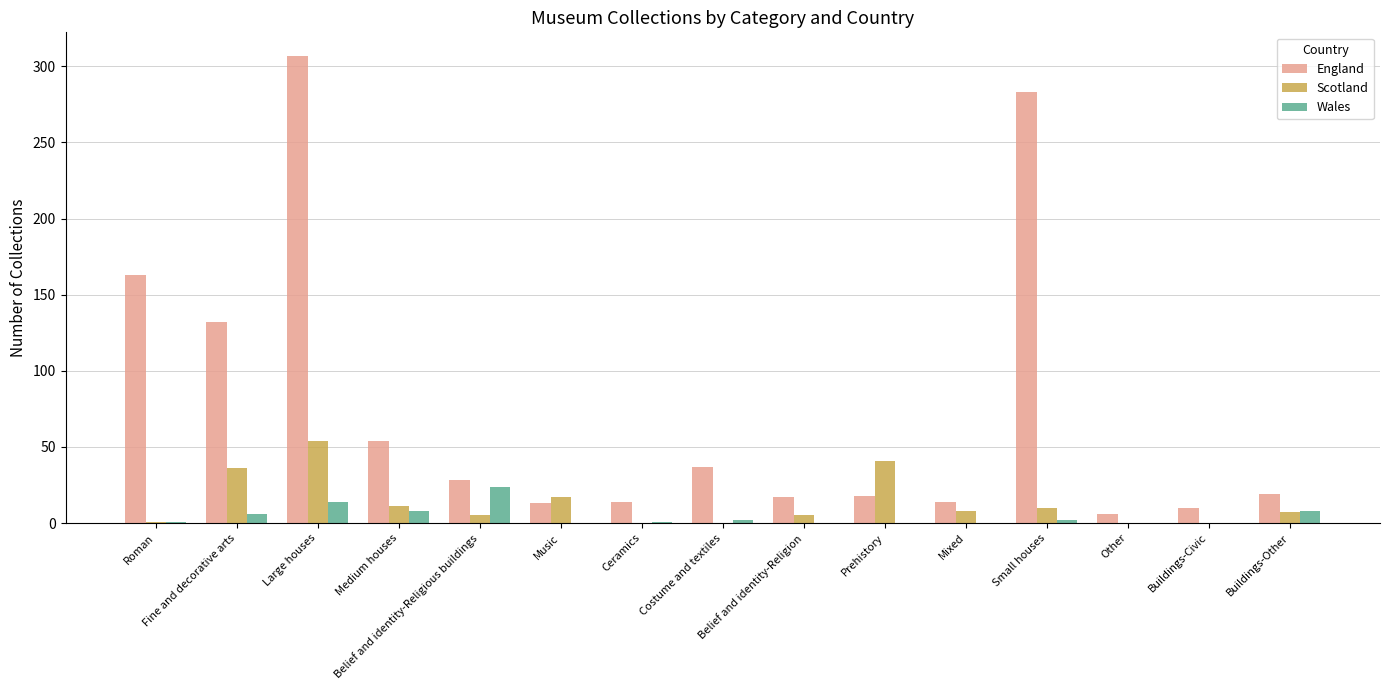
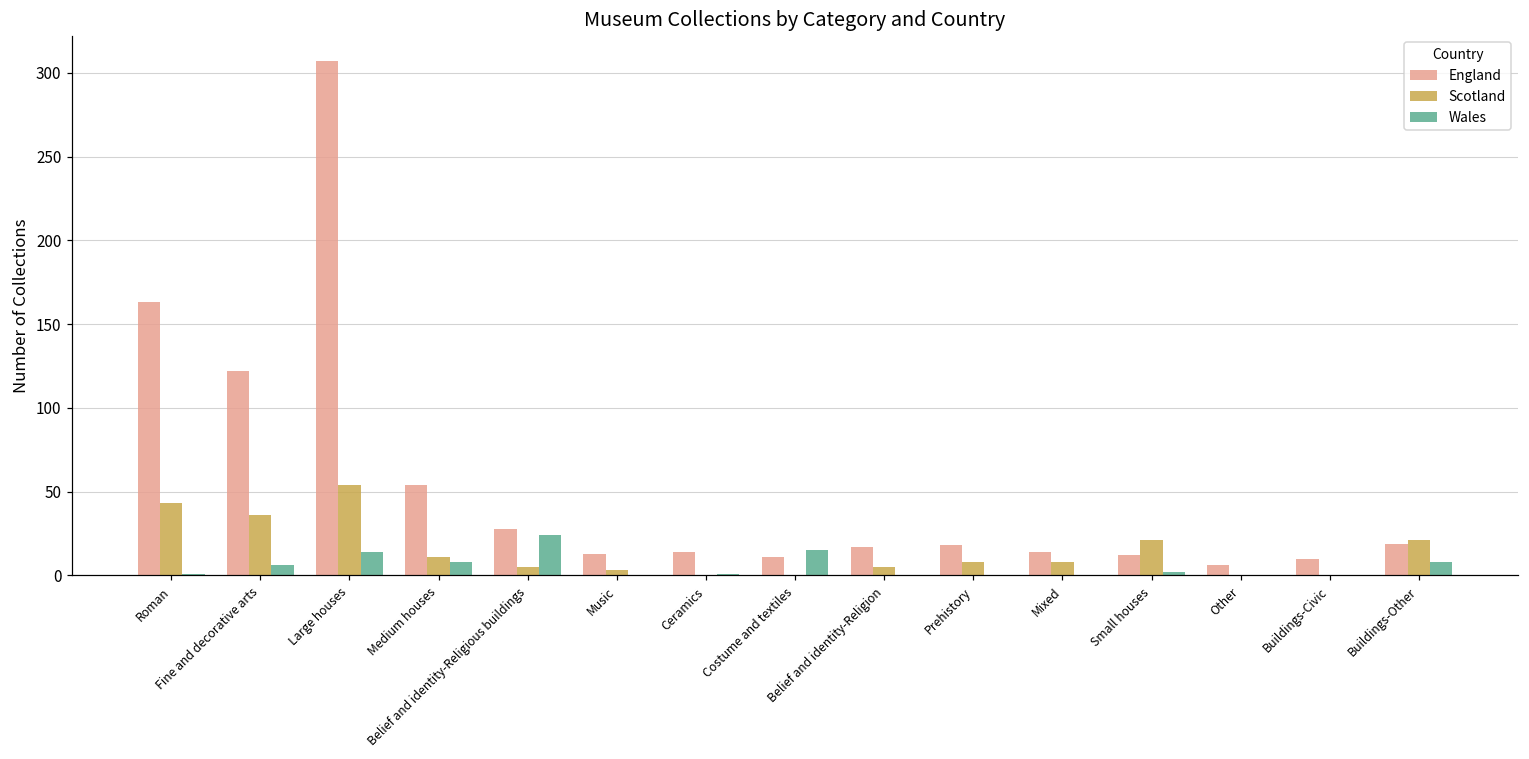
Scotland, Roman: 1 -> 43
England, Fine and decorative arts: 132 -> 122
Scotland, Music: 17 -> 3
England, Costume and textiles: 37 -> 11
Wales, Costume and textiles: 2 -> 15
Scotland, Prehistory: 41 -> 8
England, Small houses: 283 -> 12
Scotland, Small houses: 10 -> 21
Scotland, Buildings-Other: 7 -> 21
